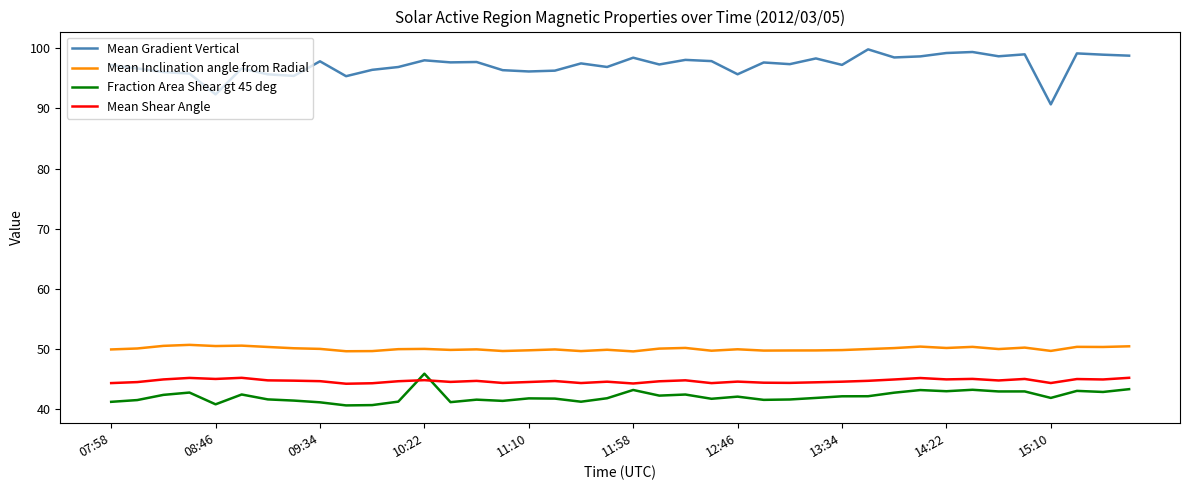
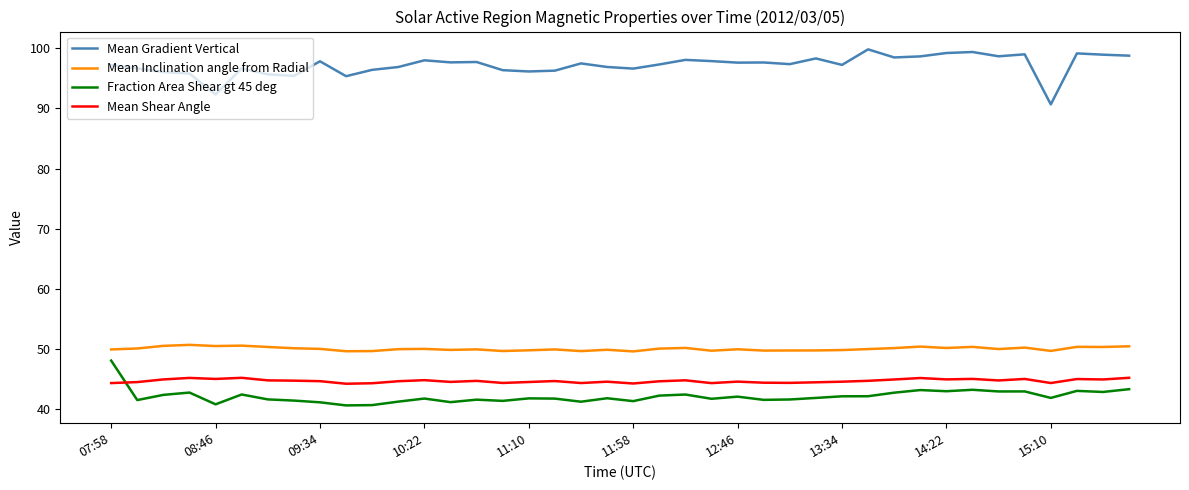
Fraction Area Shear gt 45 deg, 07:58: 41 -> 48
Fraction Area Shear gt 45 deg, 10:22: 46 -> 42
Mean Gradient Vertical, 11:58: 98 -> 97
Fraction Area Shear gt 45 deg, 11:58: 43 -> 41
Mean Gradient Vertical, 12:46: 96 -> 98
